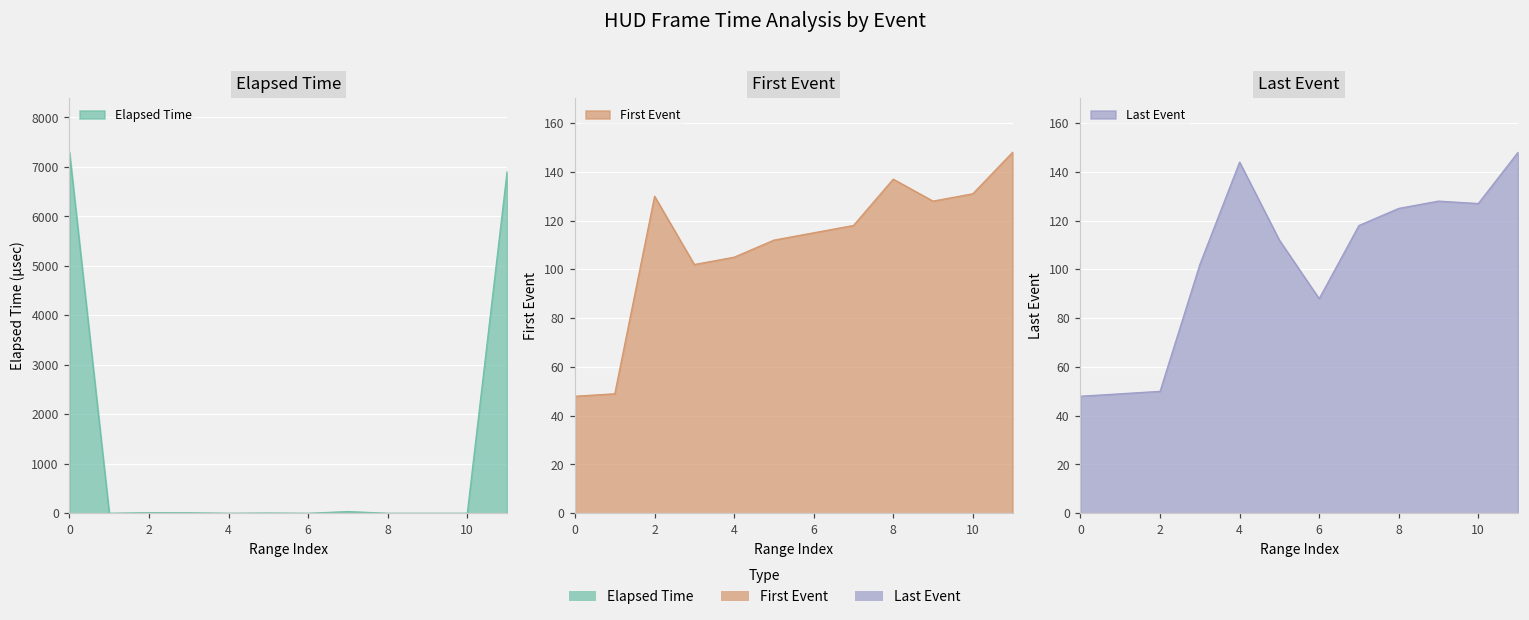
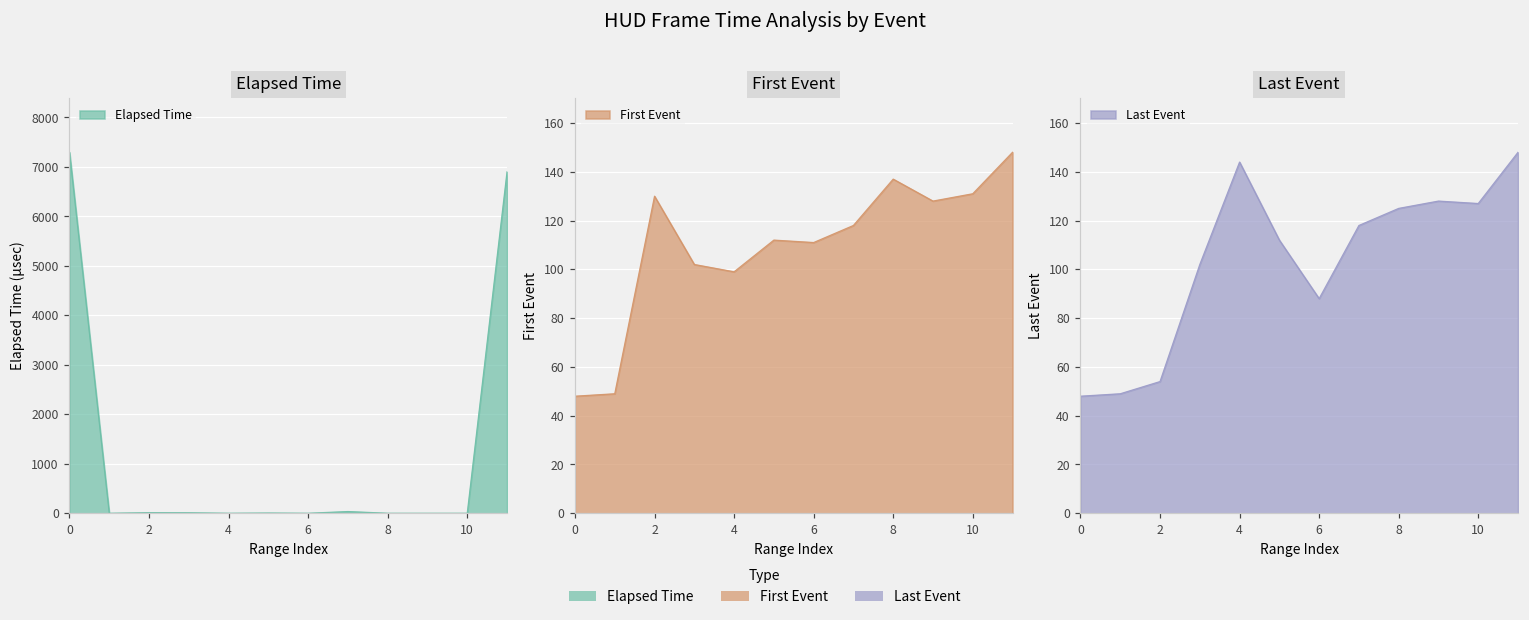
First Event, 4: 105 -> 99
First Event, 6: 115 -> 111
Last Event, 2: 50 -> 54
